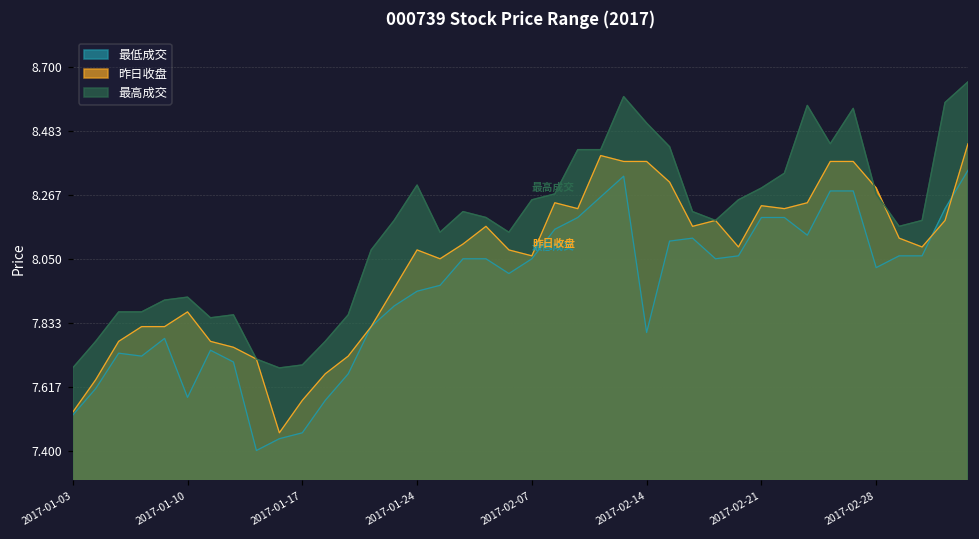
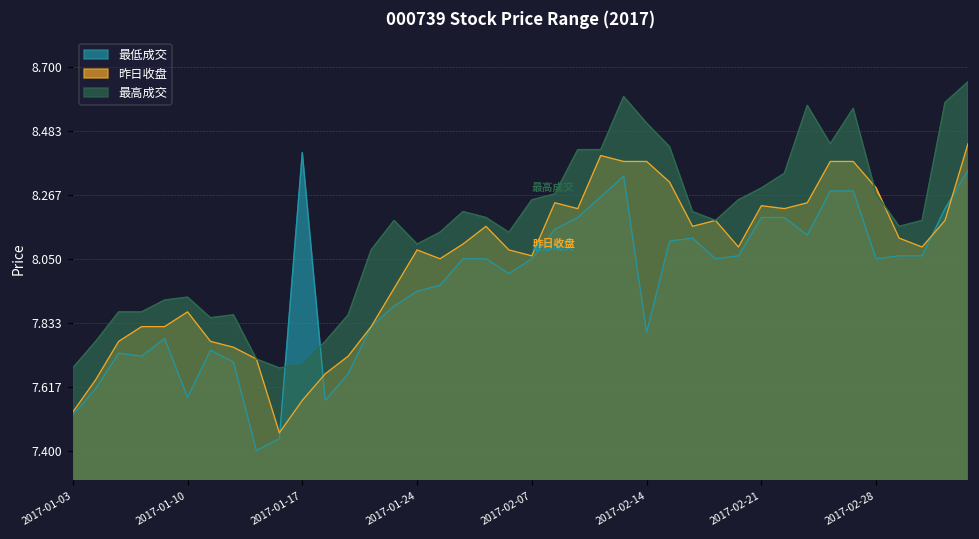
最低成交, 2017-01-17: 7.46 -> 8.41
最高成交, 2017-01-24: 8.3 -> 8.1
最低成交, 2017-02-28: 8.02 -> 8.05
